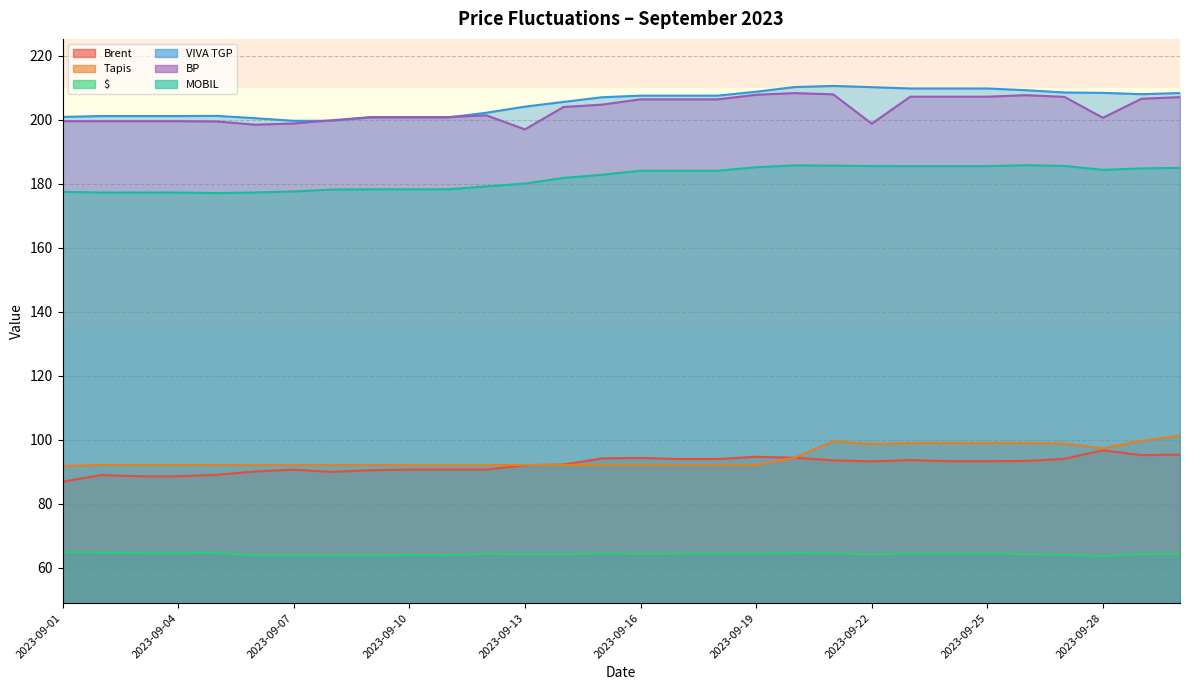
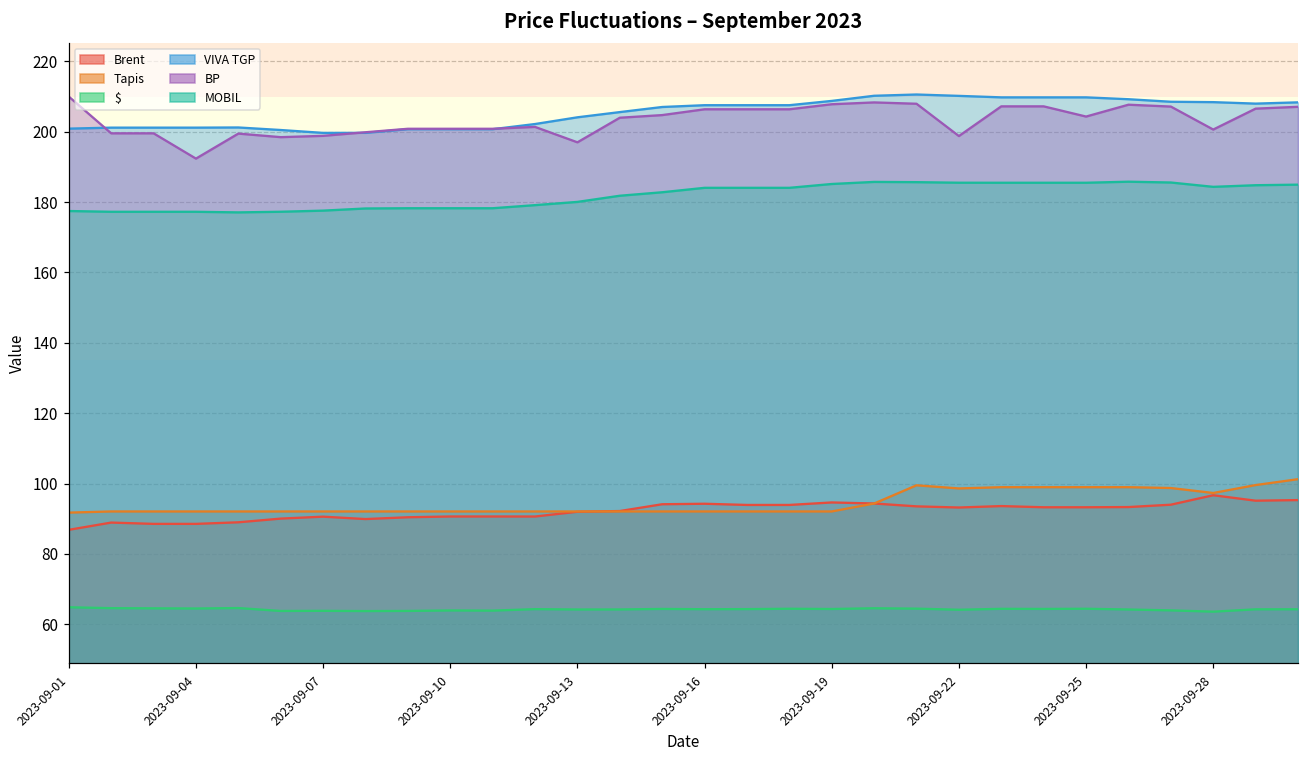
BP, 2023-09-01: 200 -> 210
BP, 2023-09-04: 200 -> 192
BP, 2023-09-25: 207 -> 204
